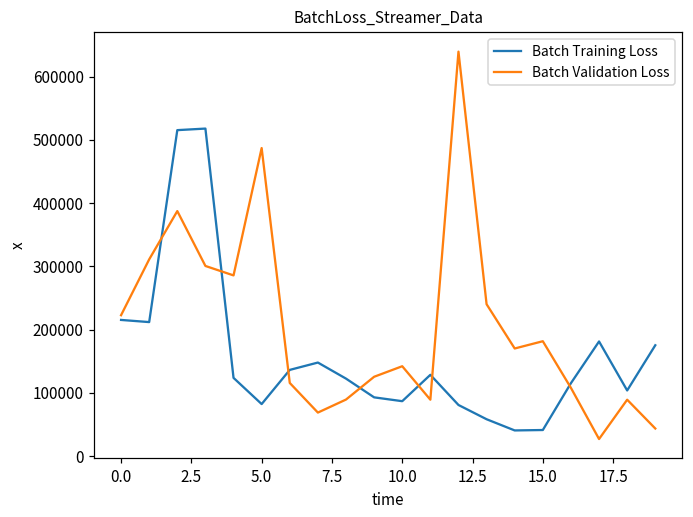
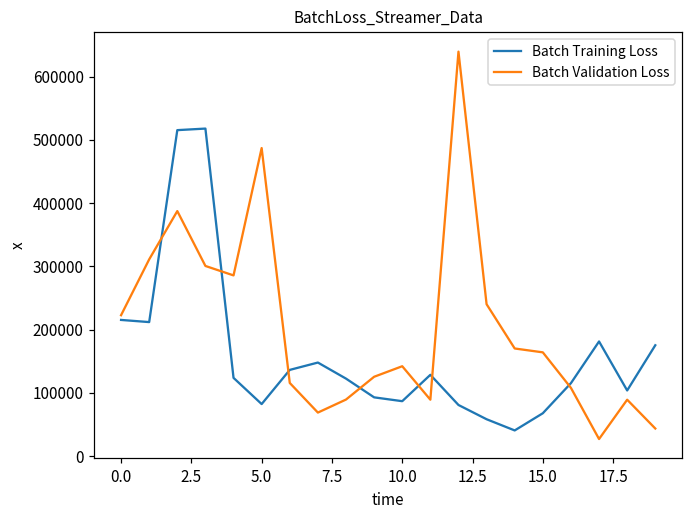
Batch Training Loss, 15.0: 40000 -> 70000
Batch Validation Loss, 15.0: 180000 -> 160000
